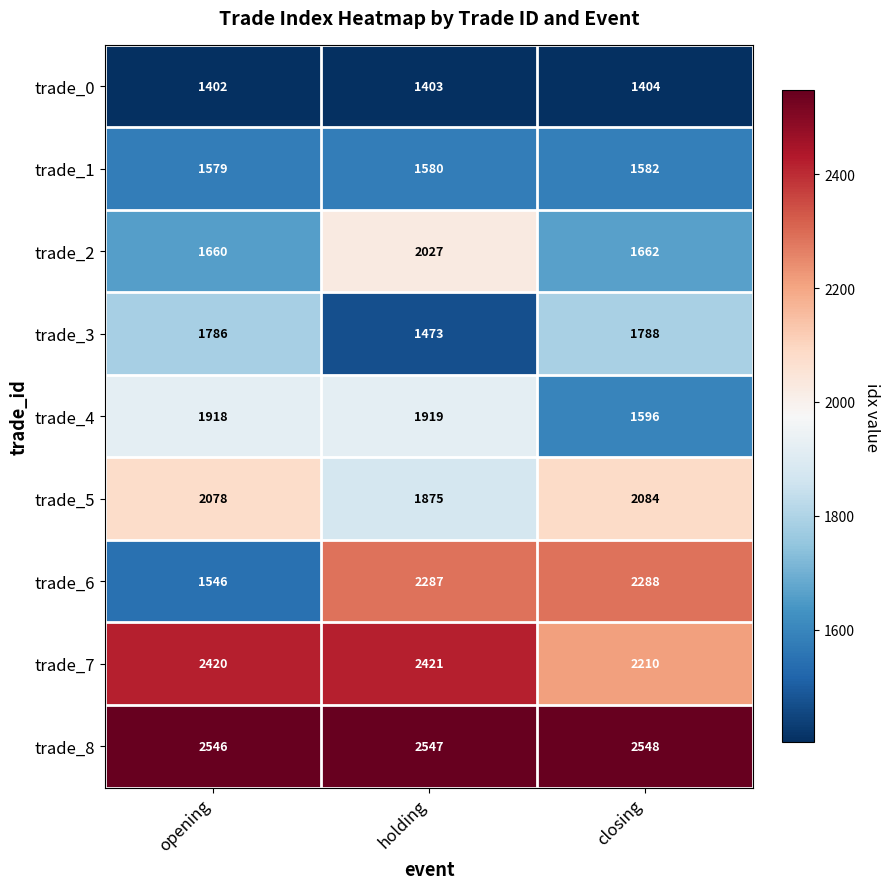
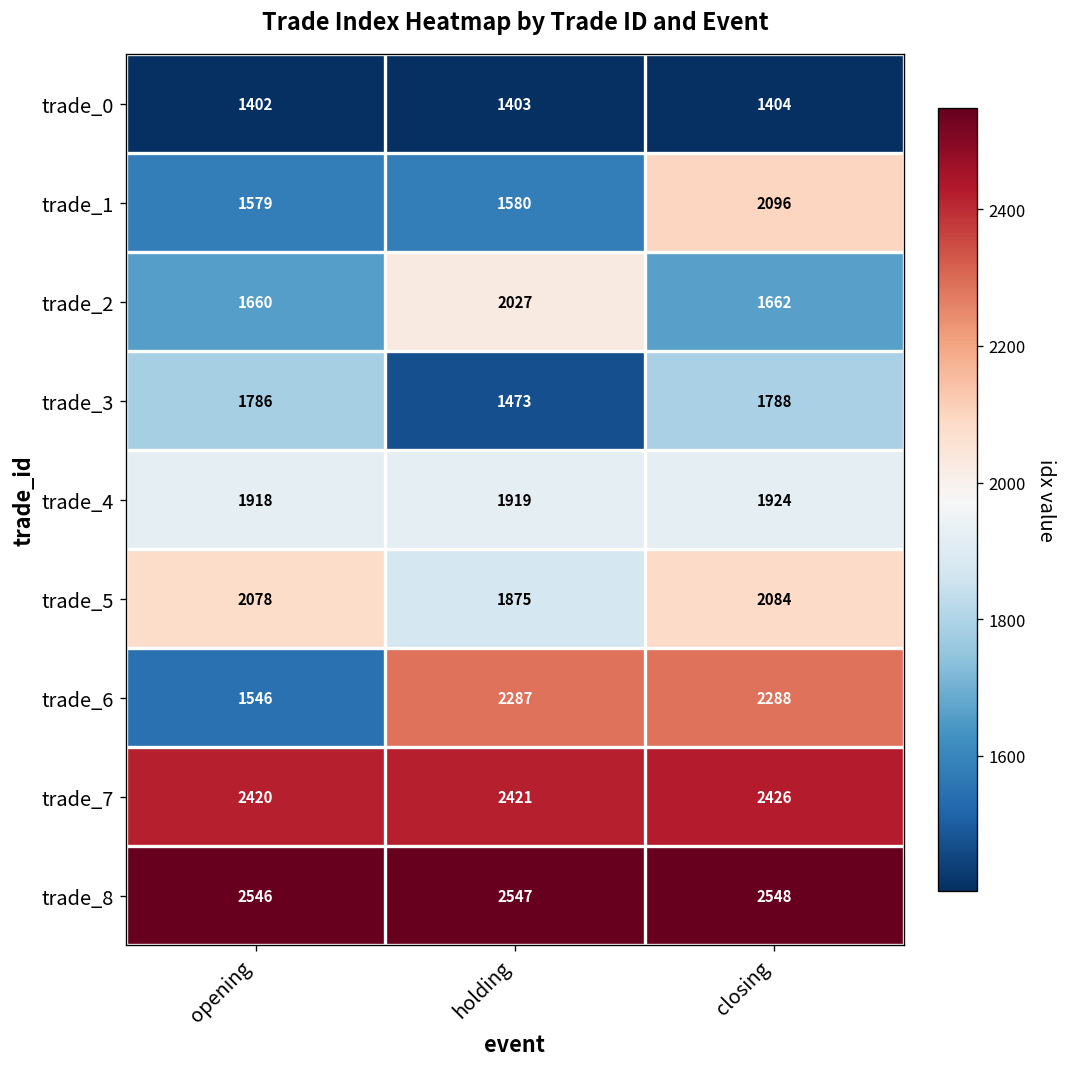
trade_1, closing: 1582 -> 2096
trade_4, closing: 1596 -> 1924
trade_7, closing: 2210 -> 2426
